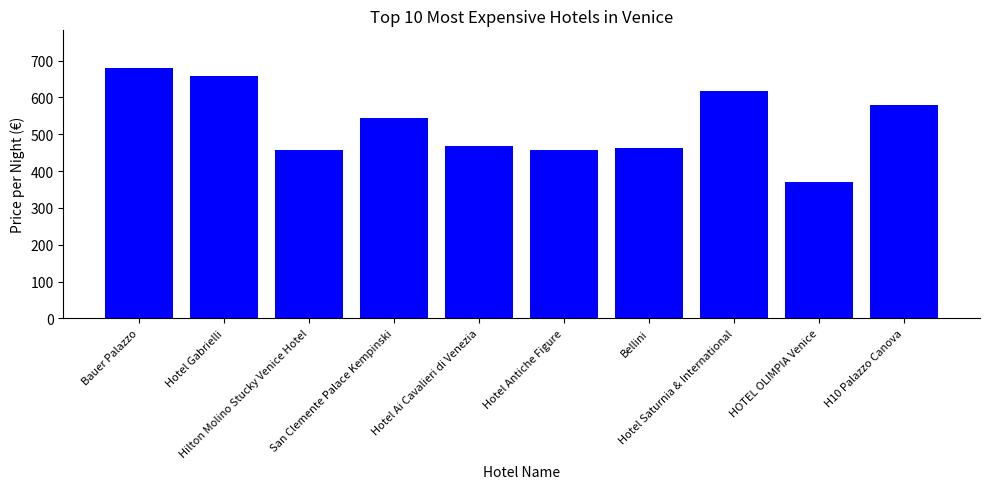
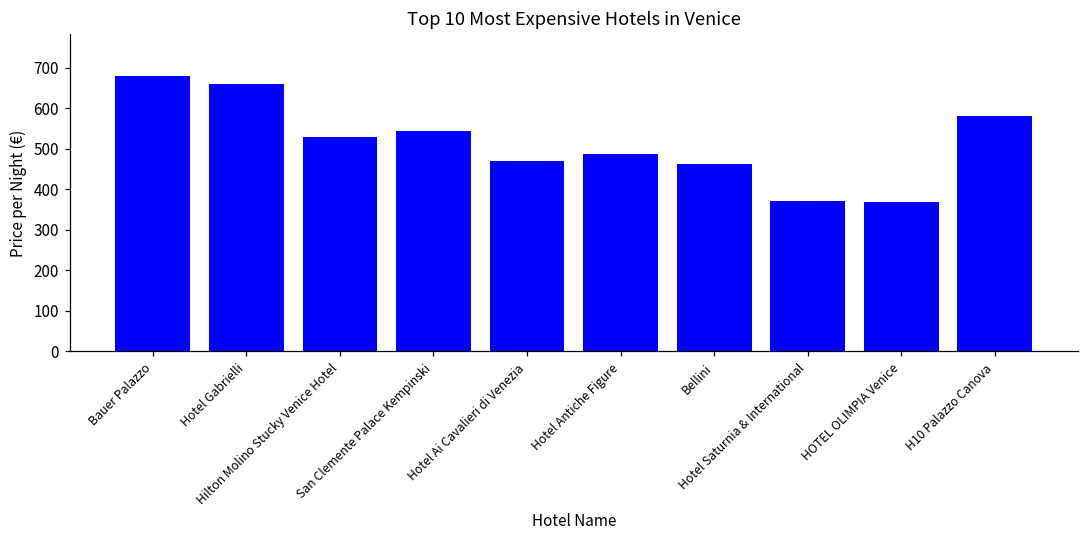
Hilton Molino Stucky Venice Hotel: 460 -> 530
Hotel Antiche Figure: 460 -> 490
Hotel Saturnia & International: 620 -> 370
